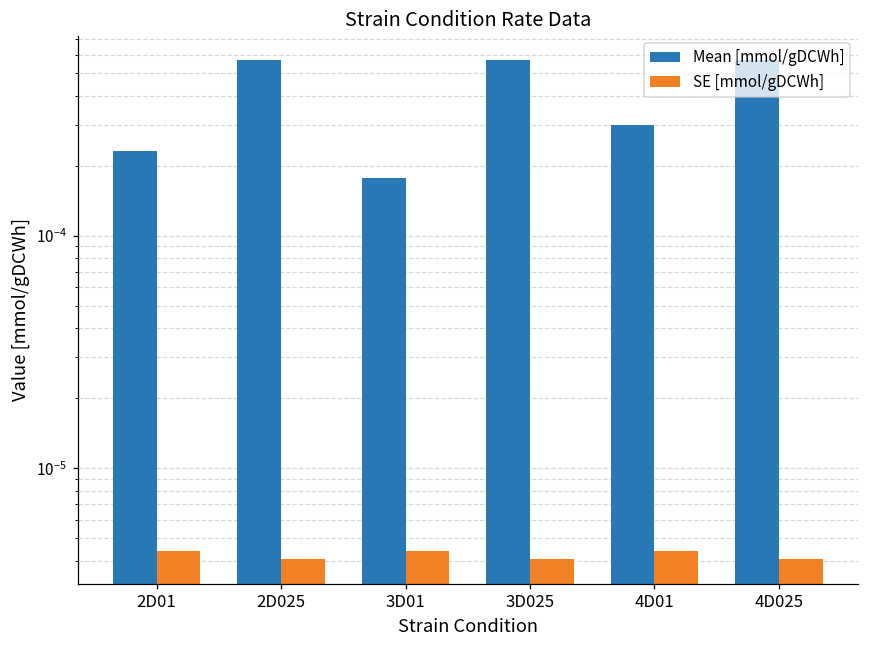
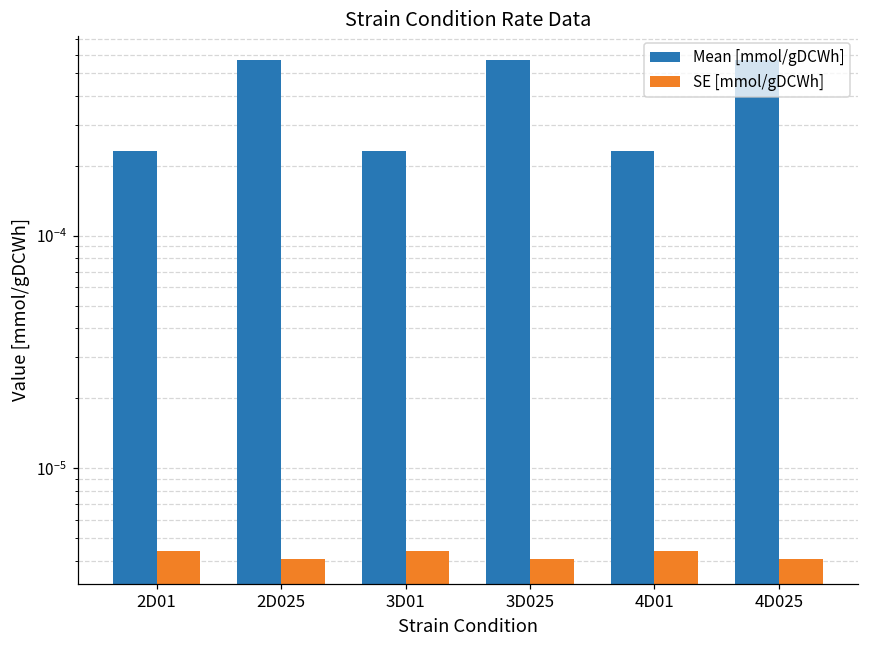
Mean [mmol/gDCWh], 3D01: 0.00018 -> 0.00023
Mean [mmol/gDCWh], 4D01: 0.00030 -> 0.00023
